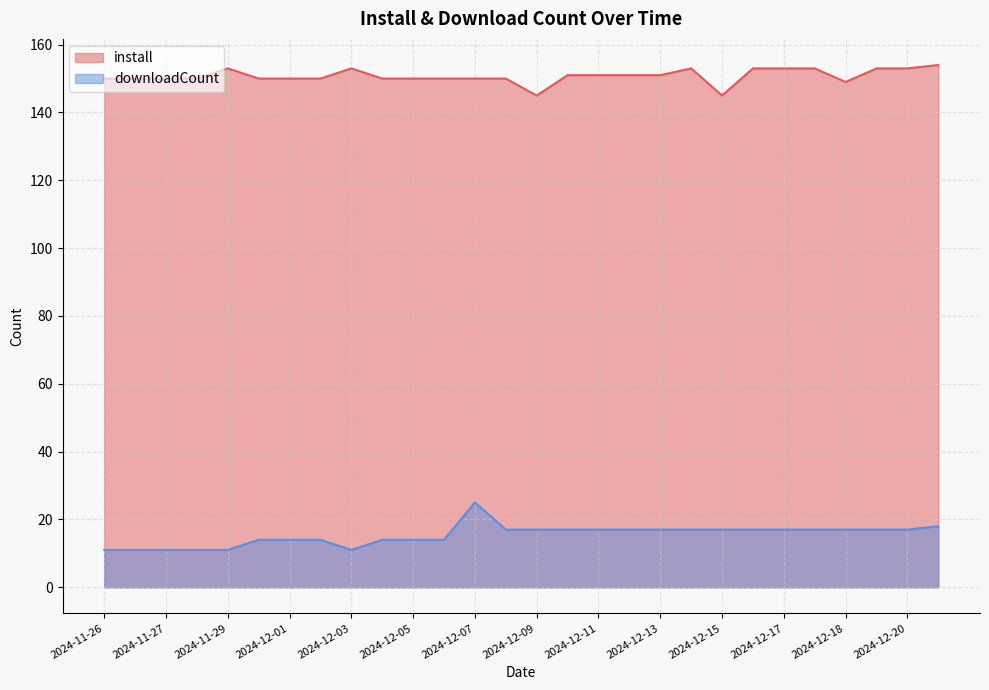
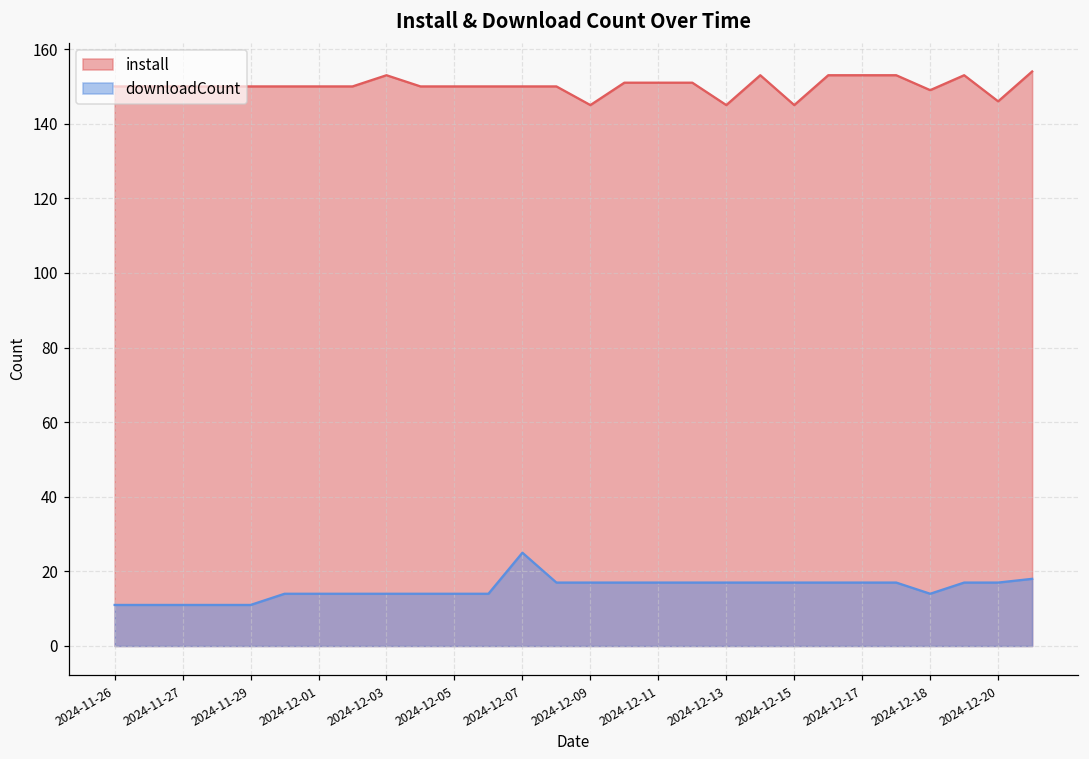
install, 2024-11-29: 153 -> 150
downloadCount, 2024-12-03: 11 -> 14
install, 2024-12-13: 151 -> 145
downloadCount, 2024-12-18: 17 -> 14
install, 2024-12-20: 153 -> 146
